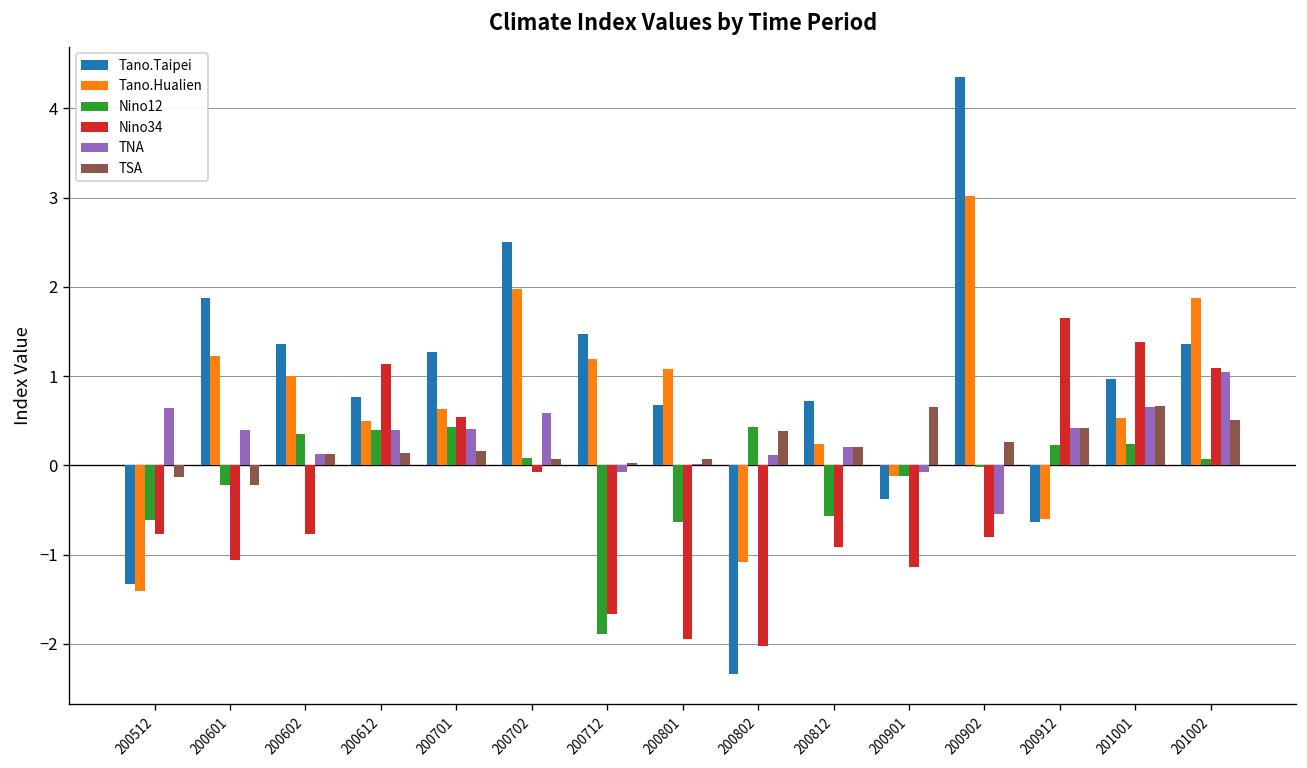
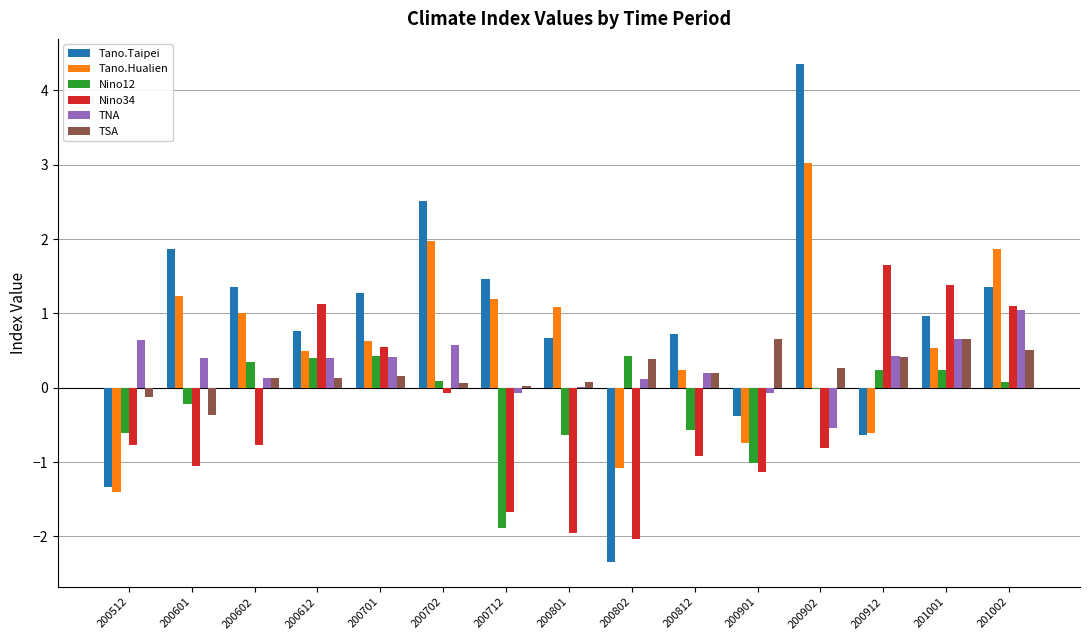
TSA, 200601: -0.2 -> -0.4
Tano.Hualien, 200901: -0.1 -> -0.7
Nino12, 200901: -0.1 -> -1.0
